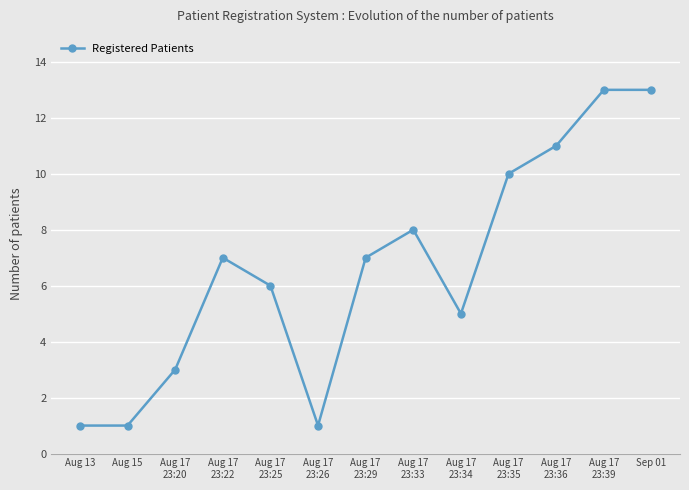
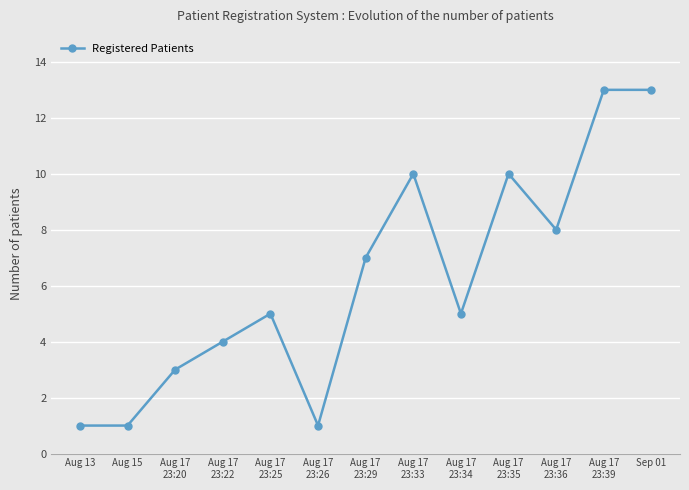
Aug 17 23:22: 7 -> 4
Aug 17 23:25: 6 -> 5
Aug 17 23:33: 8 -> 10
Aug 17 23:36: 11 -> 8
